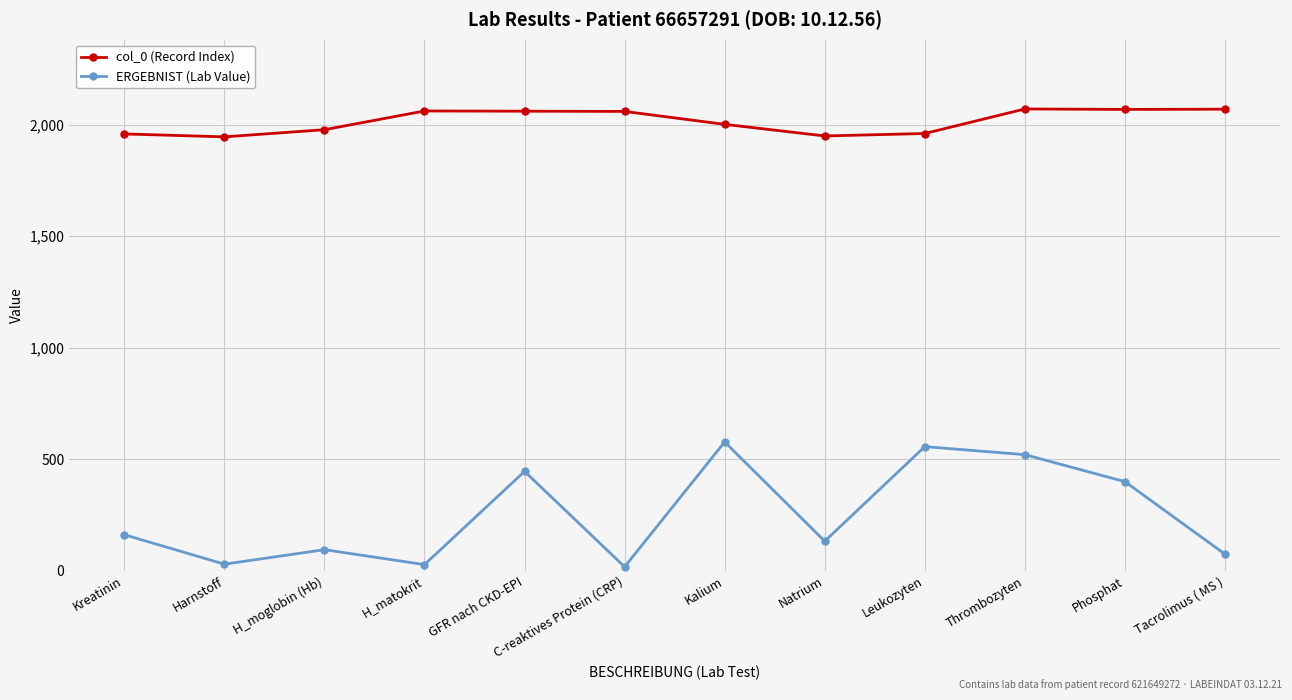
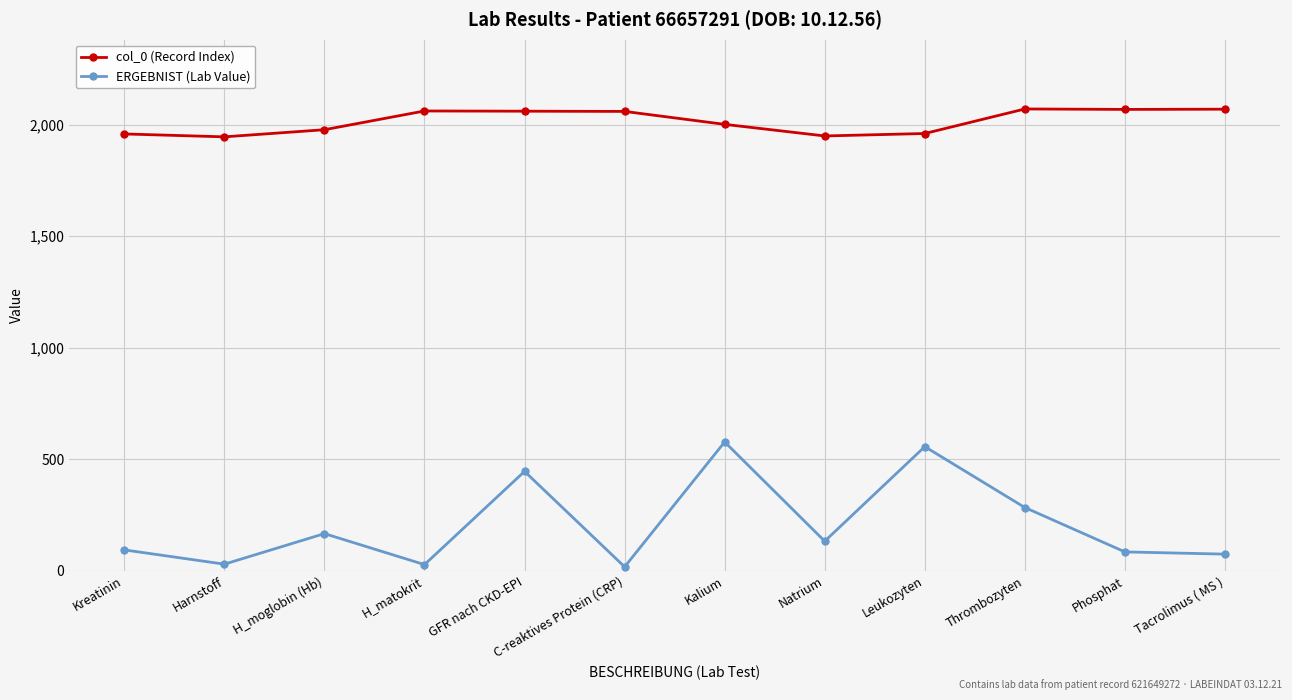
ERGEBNIST (Lab Value), Kreatinin: 160 -> 90
ERGEBNIST (Lab Value), H_moglobin (Hb): 90 -> 170
ERGEBNIST (Lab Value), Thrombozyten: 520 -> 280
ERGEBNIST (Lab Value), Phosphat: 400 -> 80
